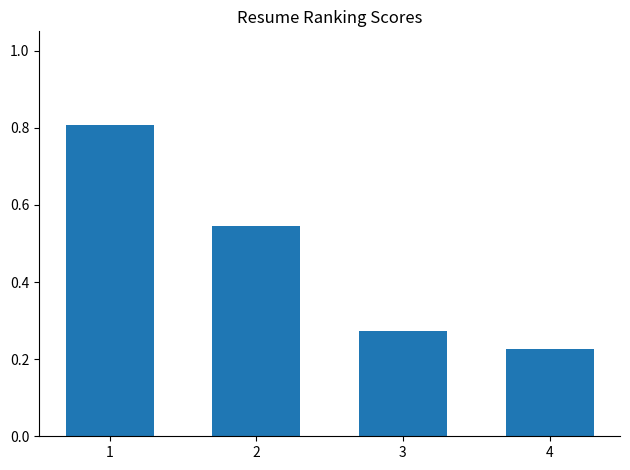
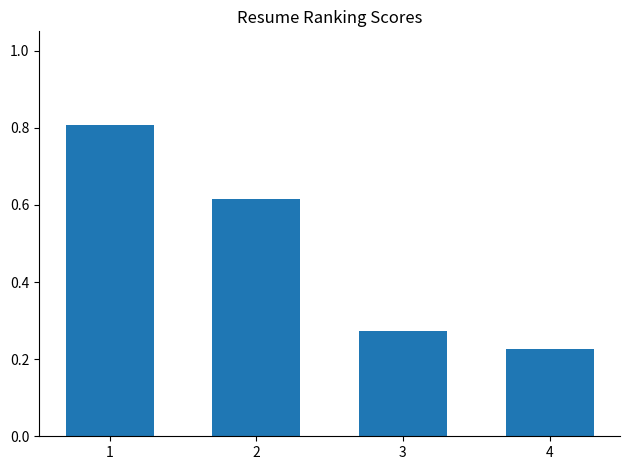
2: 0.55 -> 0.62
